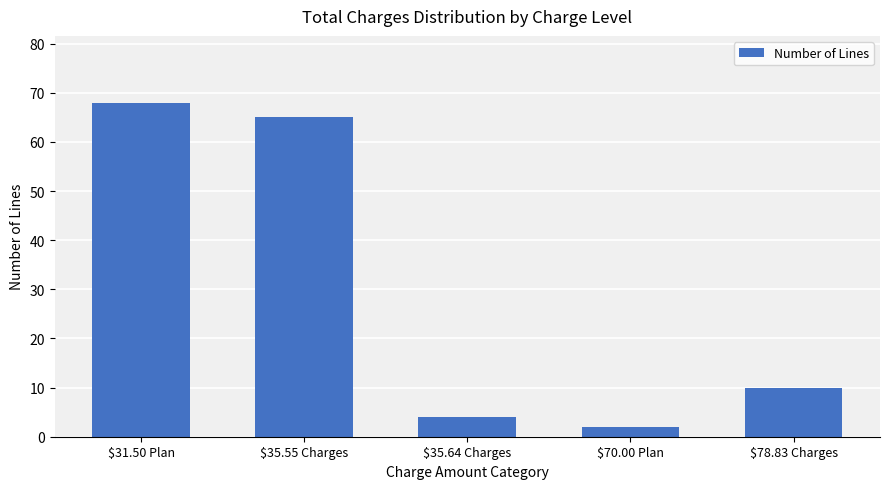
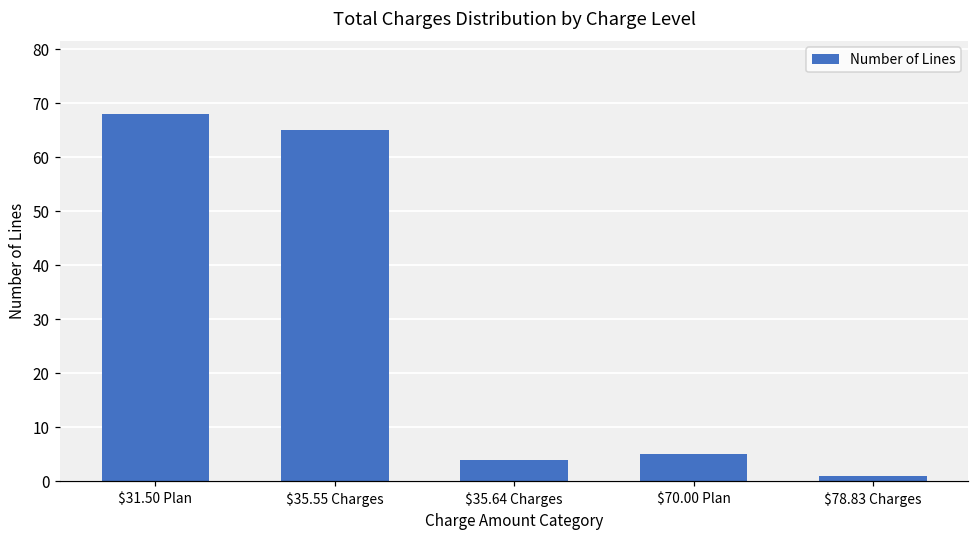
$70.00 Plan: 2 -> 5
$78.83 Charges: 10 -> 1
